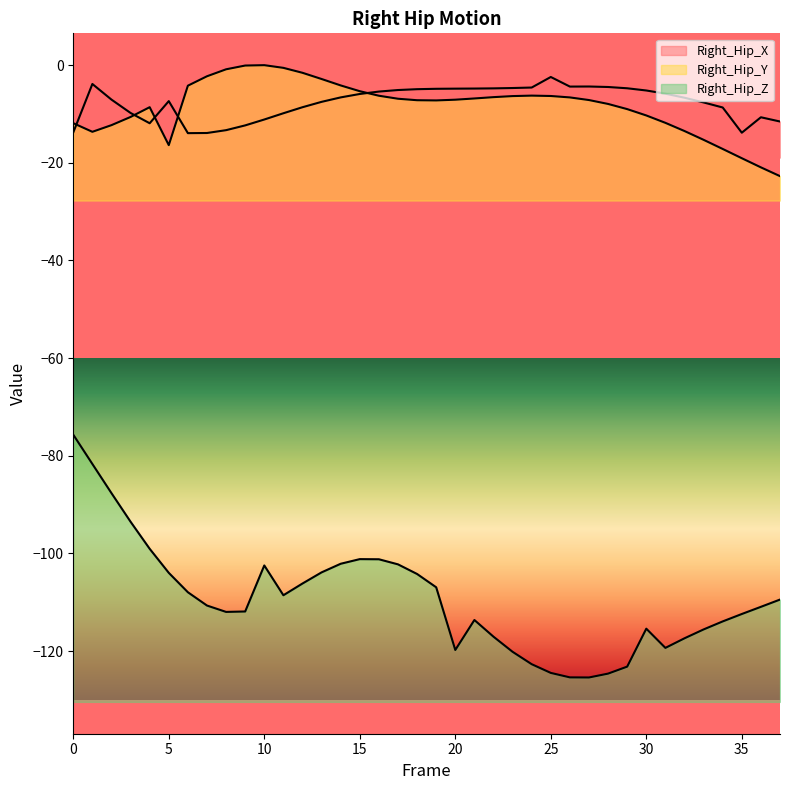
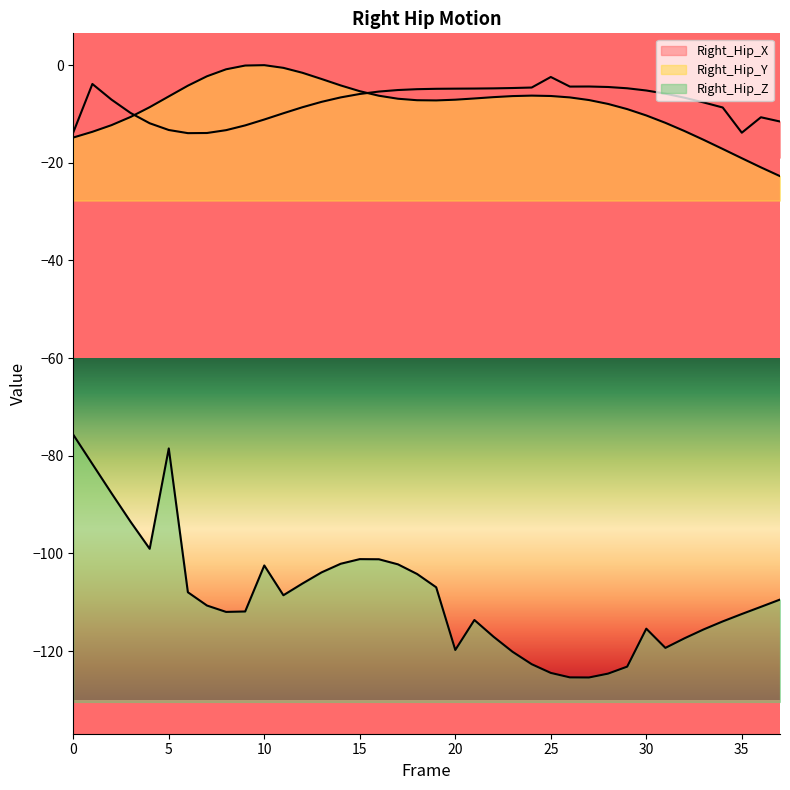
Right_Hip_Y, 0: -12 -> -15
Right_Hip_X, 5: -7 -> -13
Right_Hip_Y, 5: -16 -> -6
Right_Hip_Z, 5: -104 -> -79
